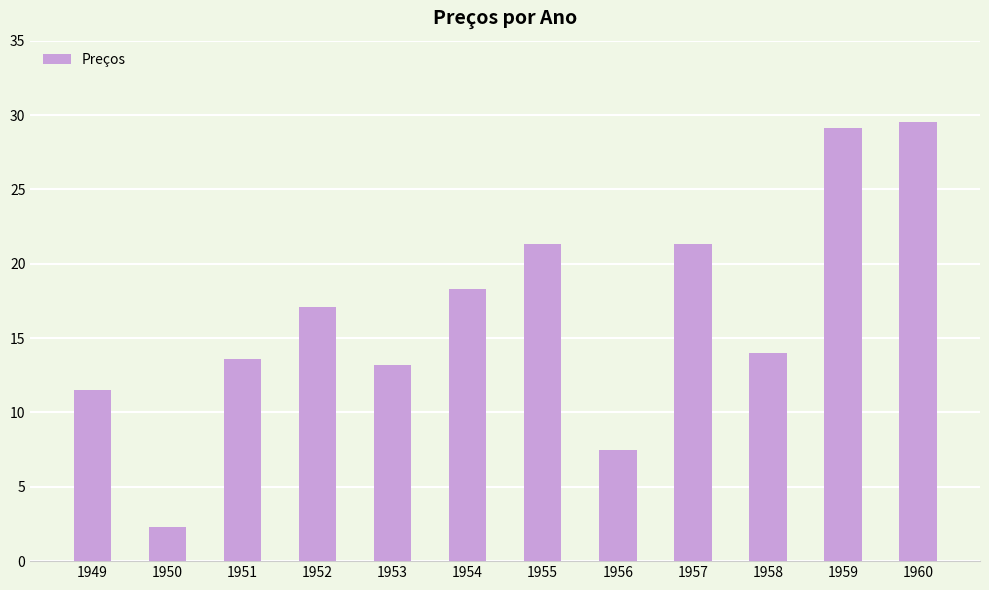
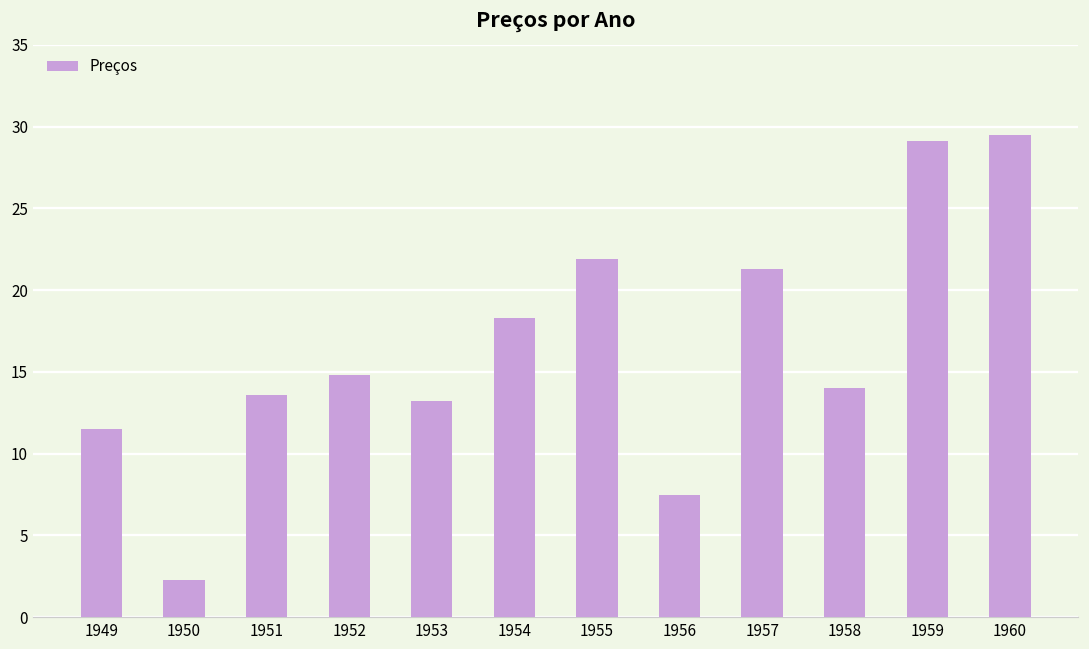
1952: 17.1 -> 14.8
1955: 21.3 -> 21.9
